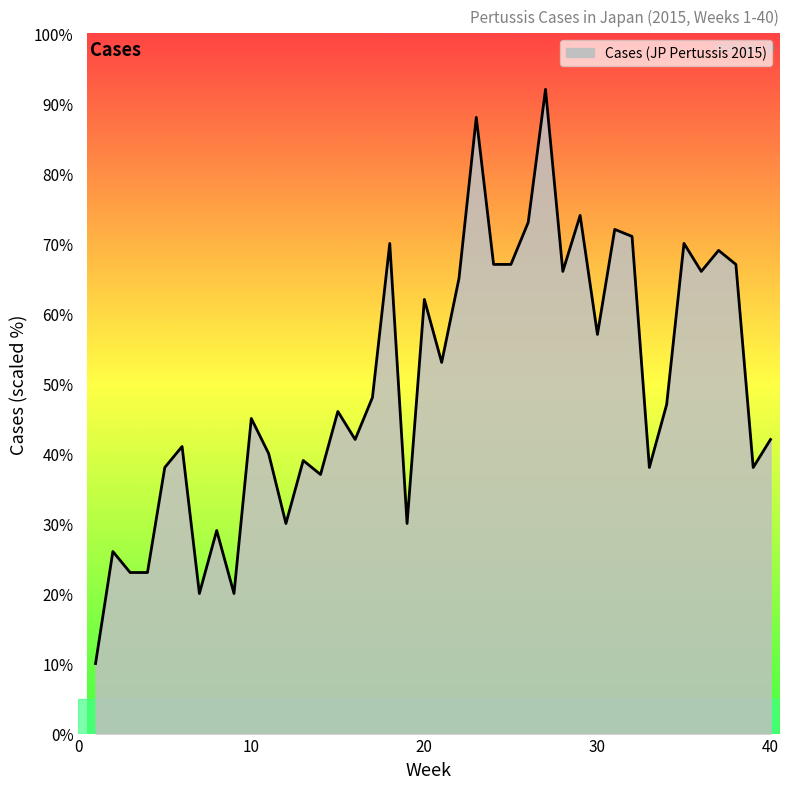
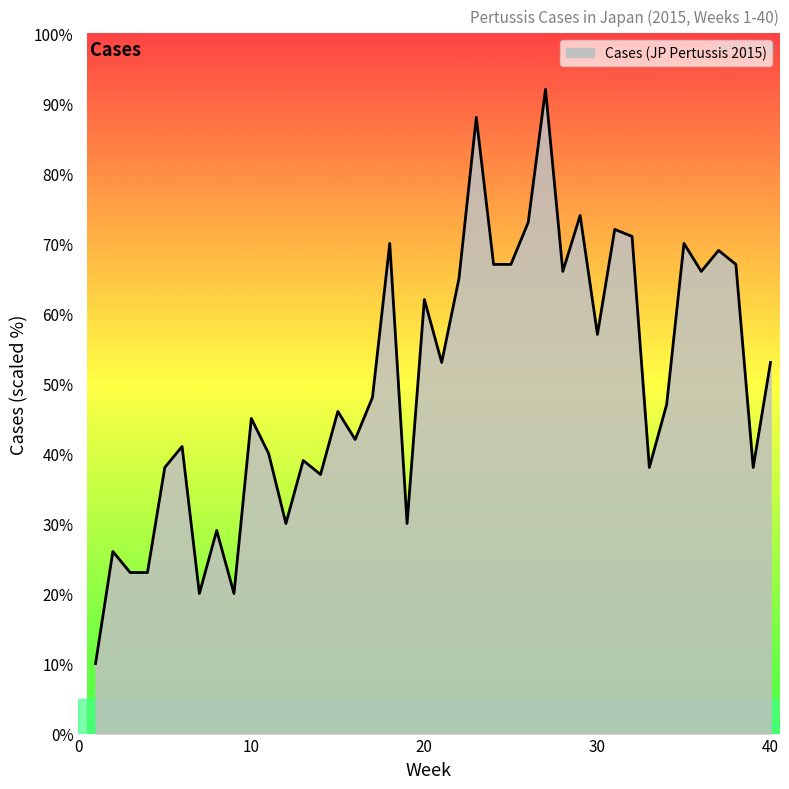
40: 42% -> 53%
